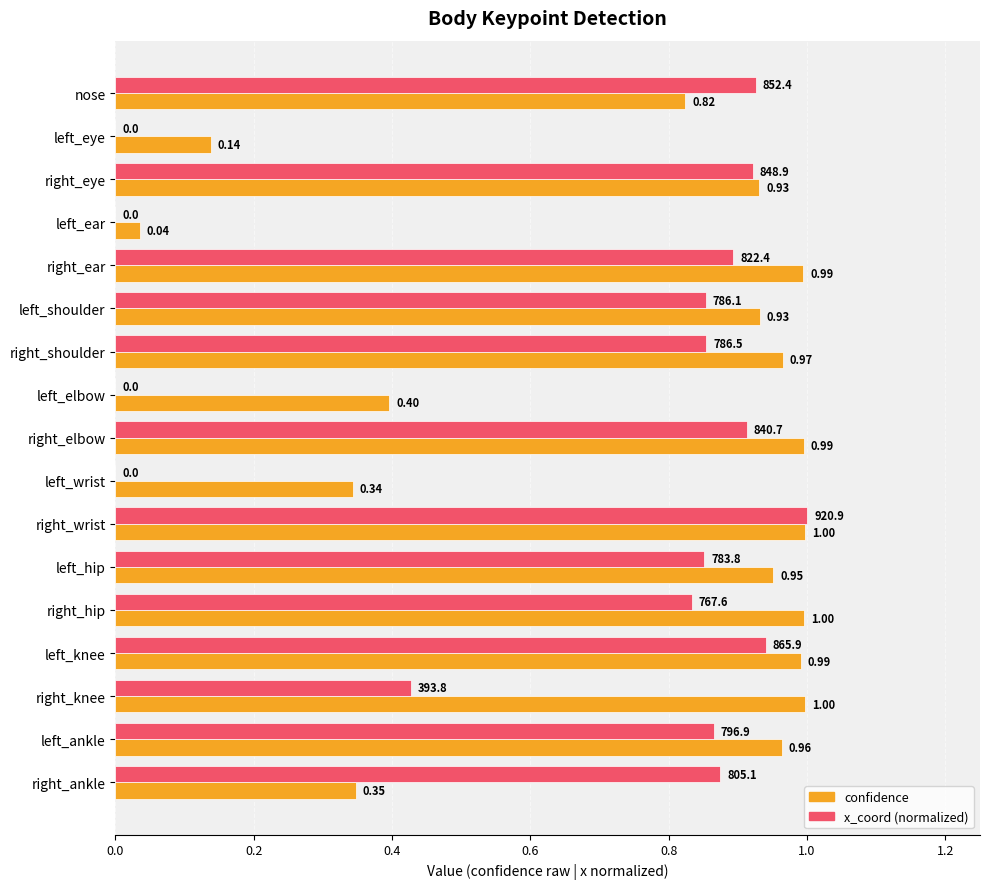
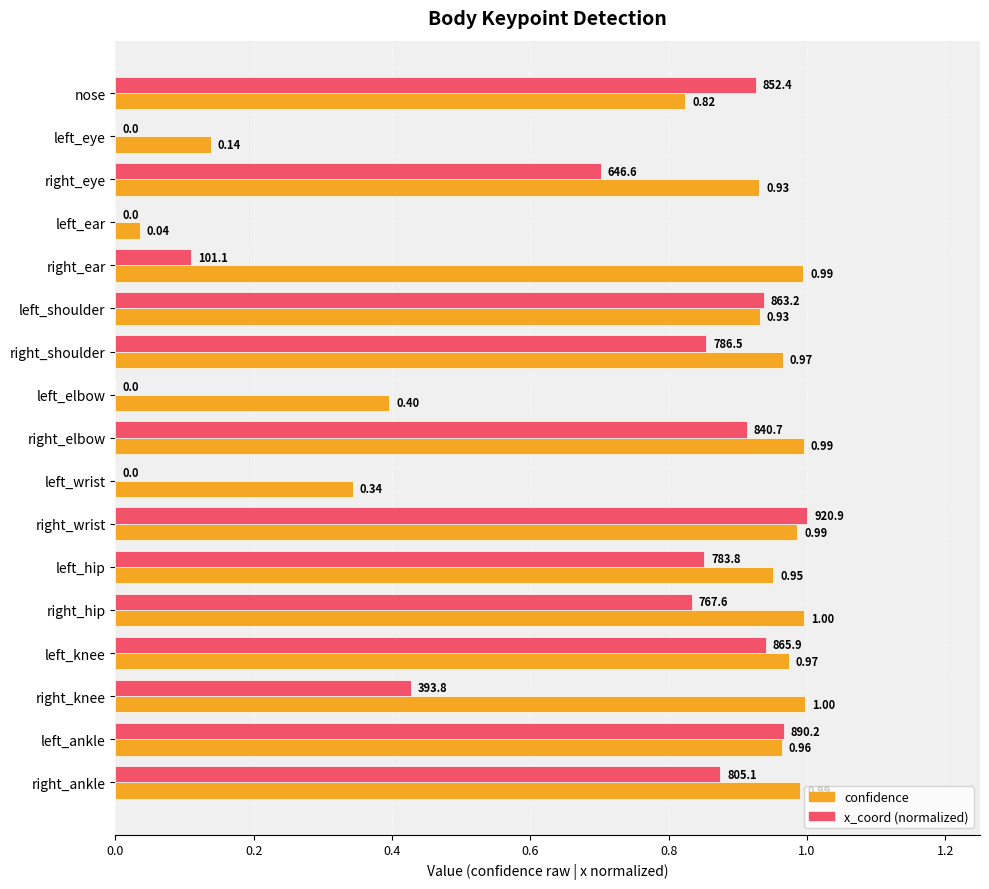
x_coord (normalized), right_eye: 848.9 -> 646.6
x_coord (normalized), right_ear: 822.4 -> 101.1
x_coord (normalized), left_shoulder: 786.1 -> 863.2
confidence, right_wrist: 1.00 -> 0.99
confidence, left_knee: 0.99 -> 0.97
x_coord (normalized), left_ankle: 796.9 -> 890.2
confidence, right_ankle: 0.35 -> 0.99
